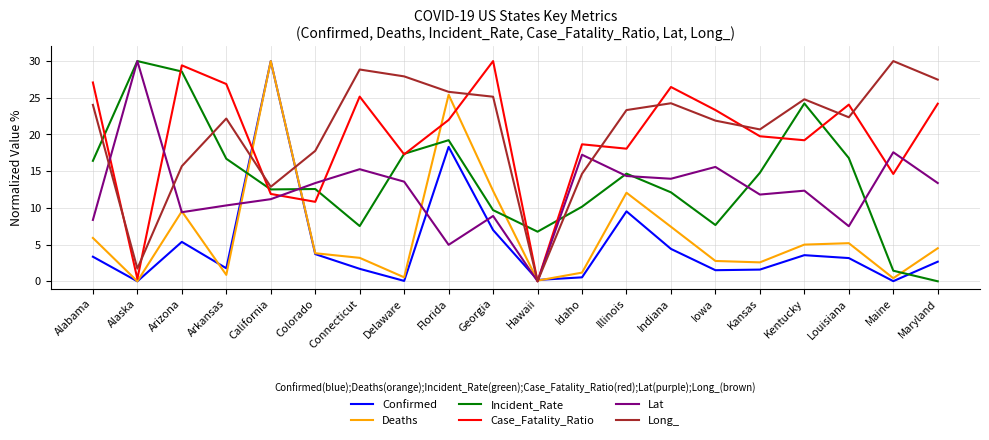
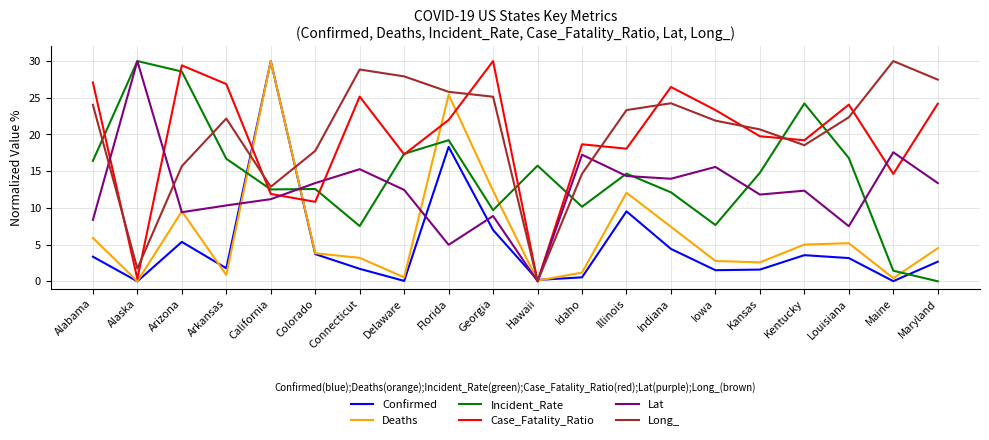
Lat, Delaware: 14 -> 12
Incident_Rate, Hawaii: 7 -> 16
Long_, Kentucky: 25 -> 19
